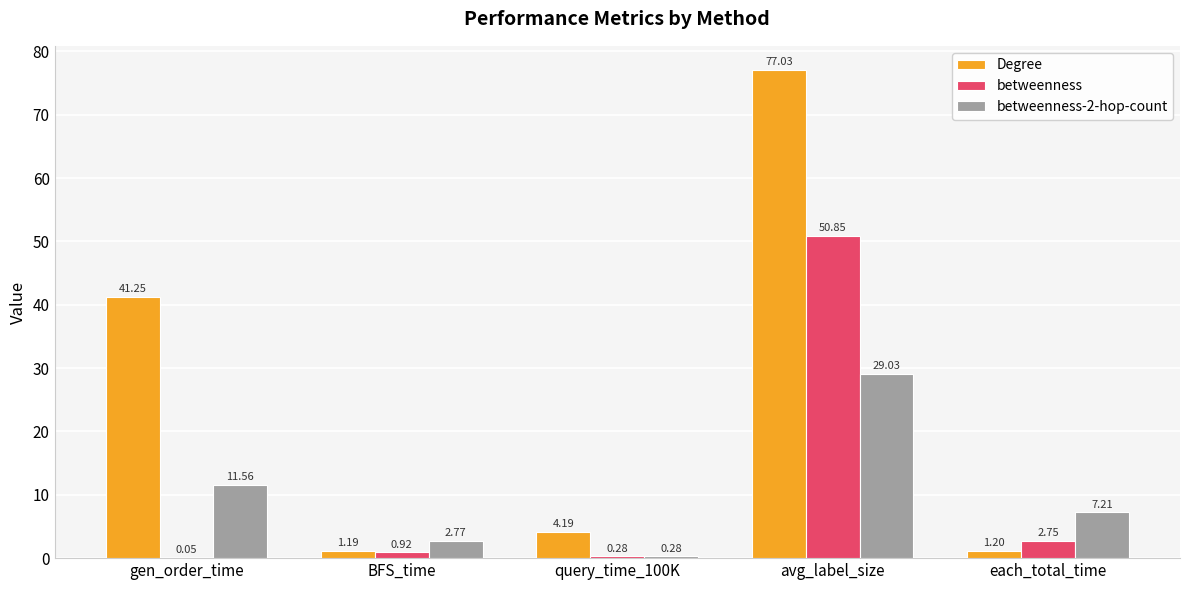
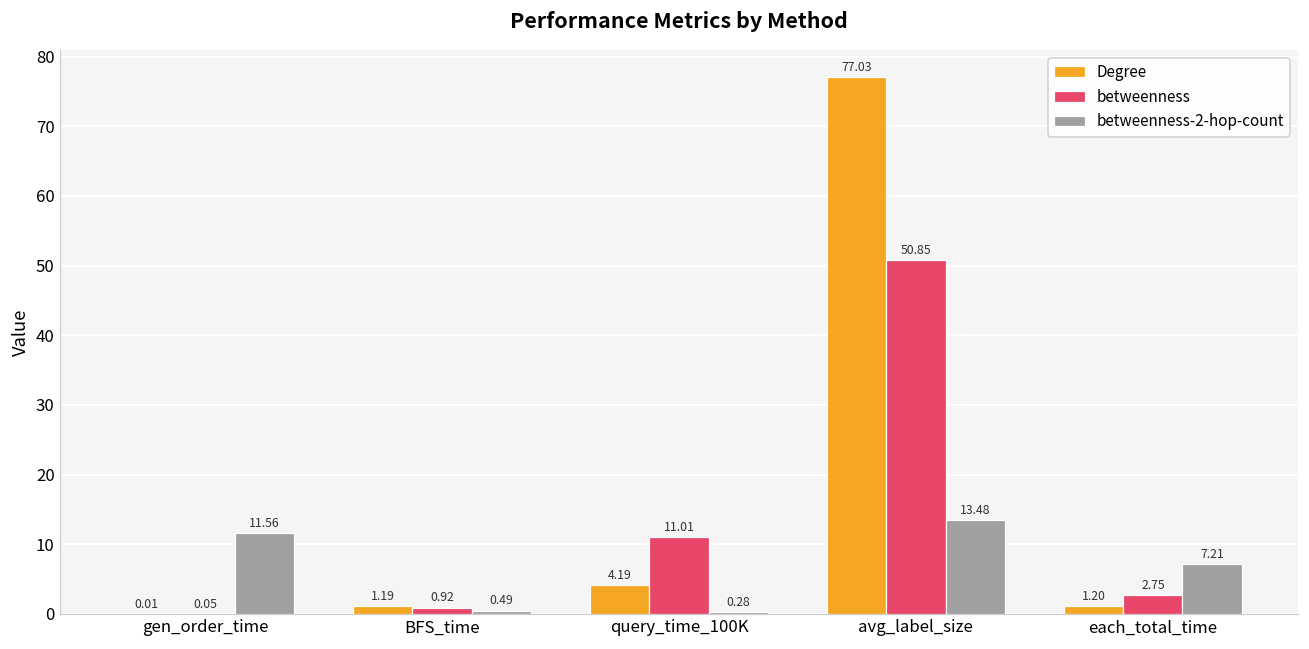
Degree, gen_order_time: 41.25 -> 0.01
betweenness-2-hop-count, BFS_time: 2.77 -> 0.49
betweenness, query_time_100K: 0.28 -> 11.01
betweenness-2-hop-count, avg_label_size: 29.03 -> 13.48
